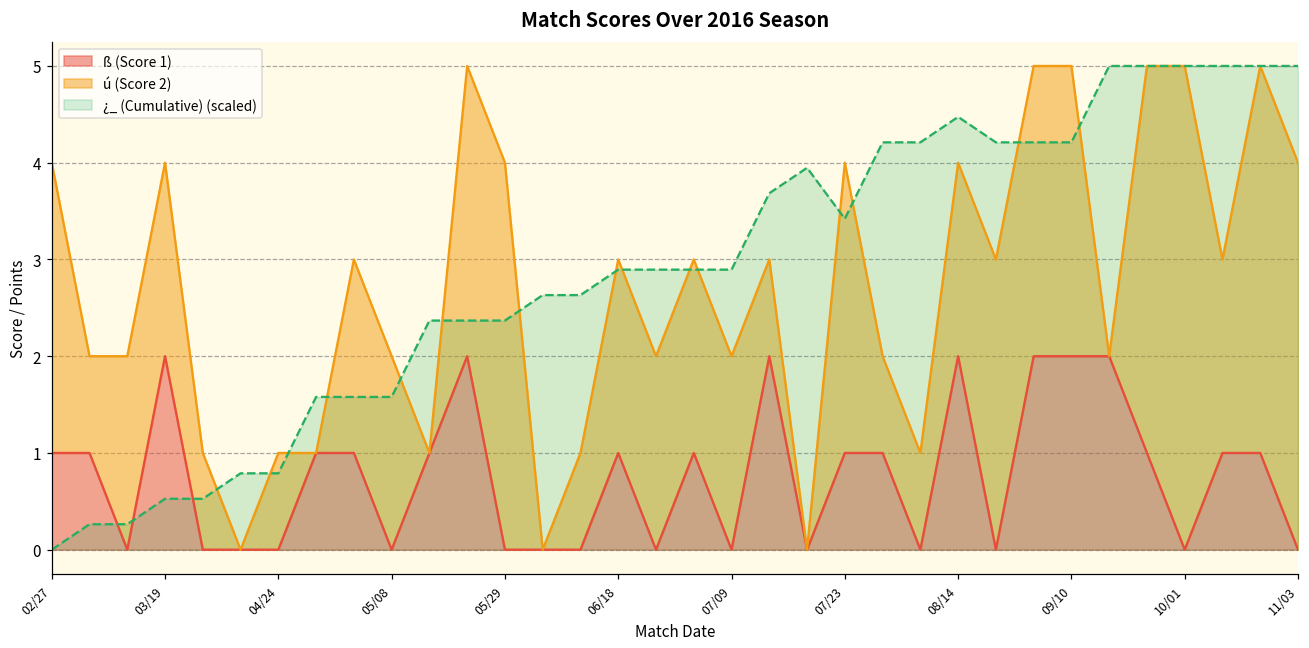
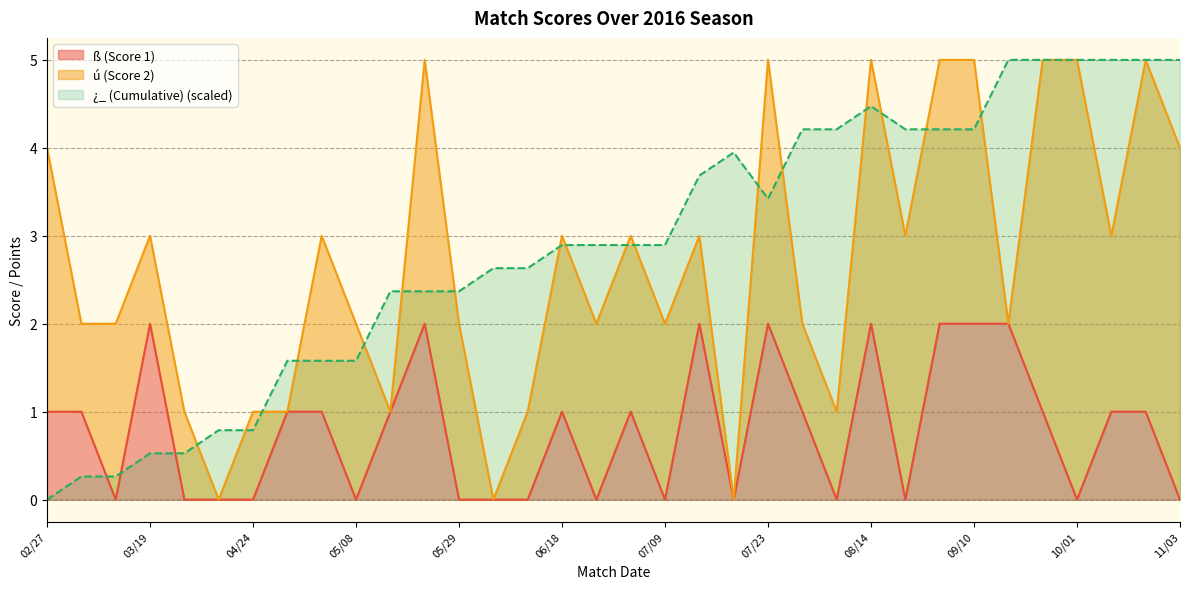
ú (Score 2), 03/19: 2 -> 1
ú (Score 2), 05/29: 4 -> 2
ß (Score 1), 07/23: 1 -> 2
ú (Score 2), 08/14: 2 -> 3
